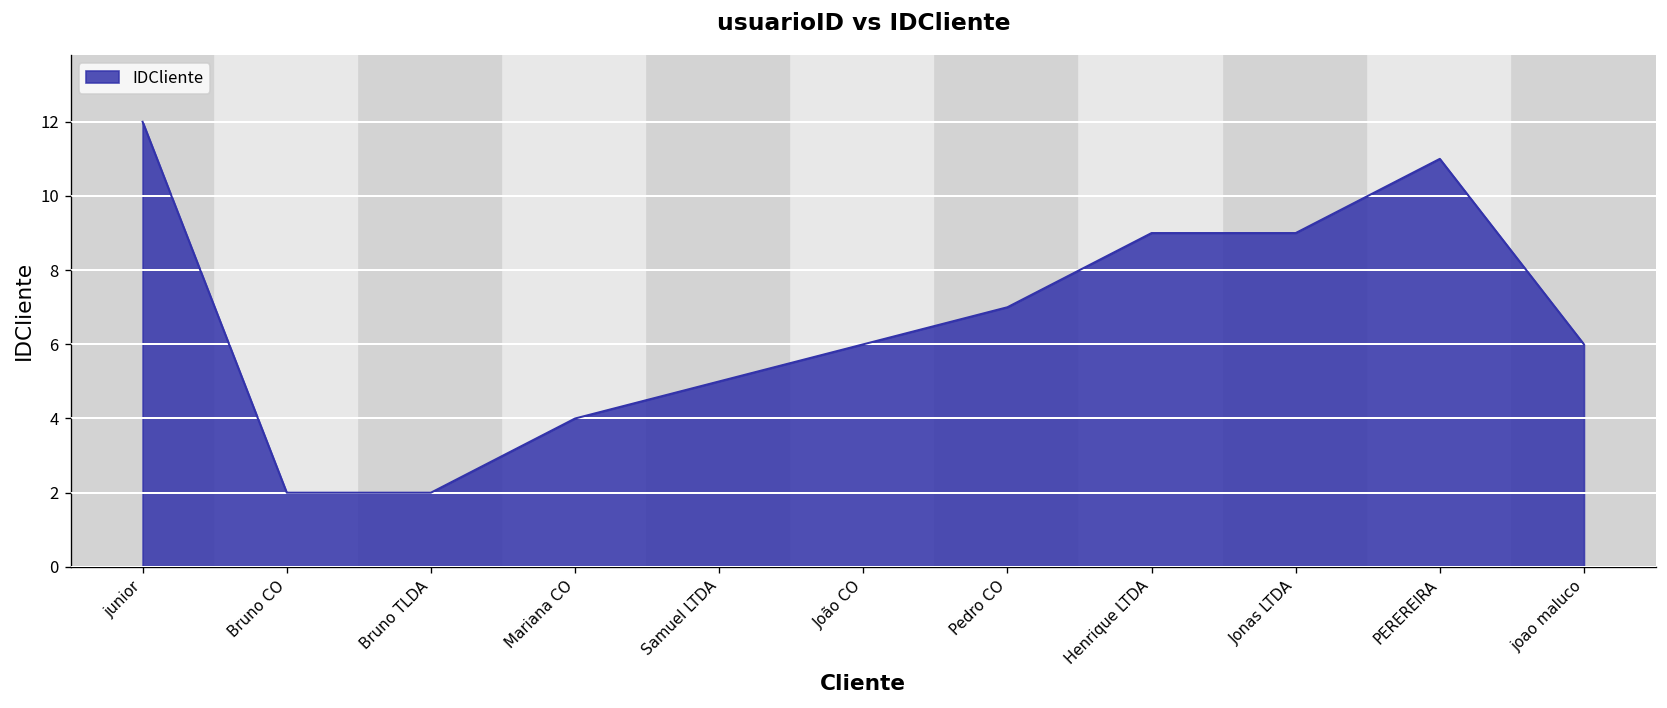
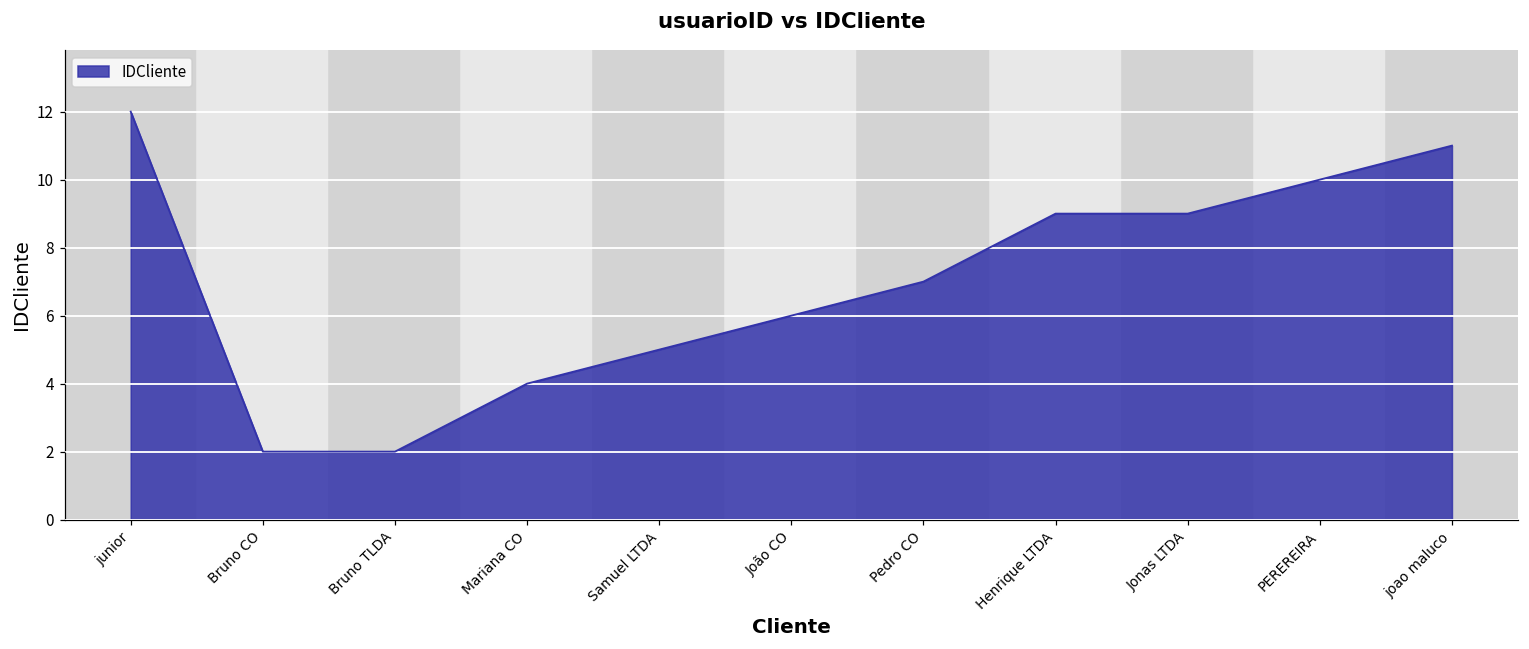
PEREREIRA: 11 -> 10
joao maluco: 6 -> 11
